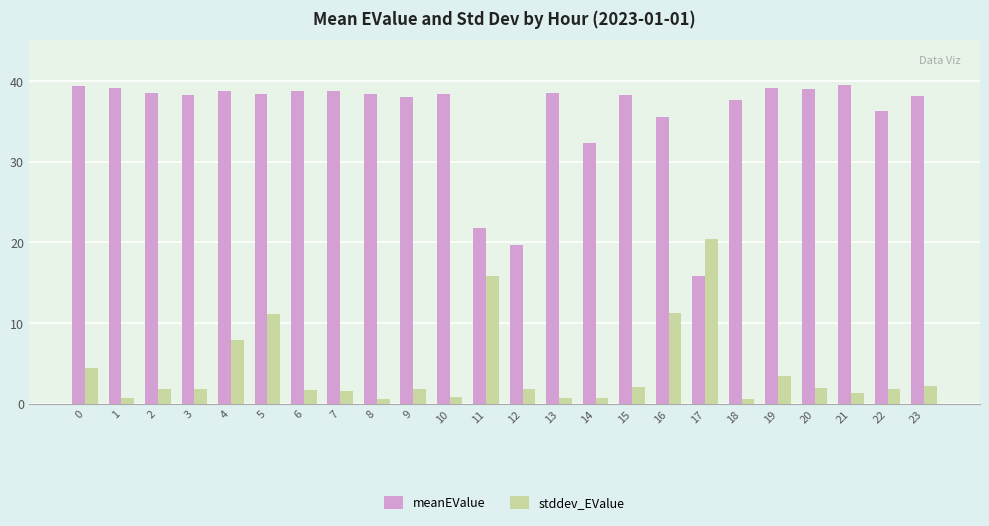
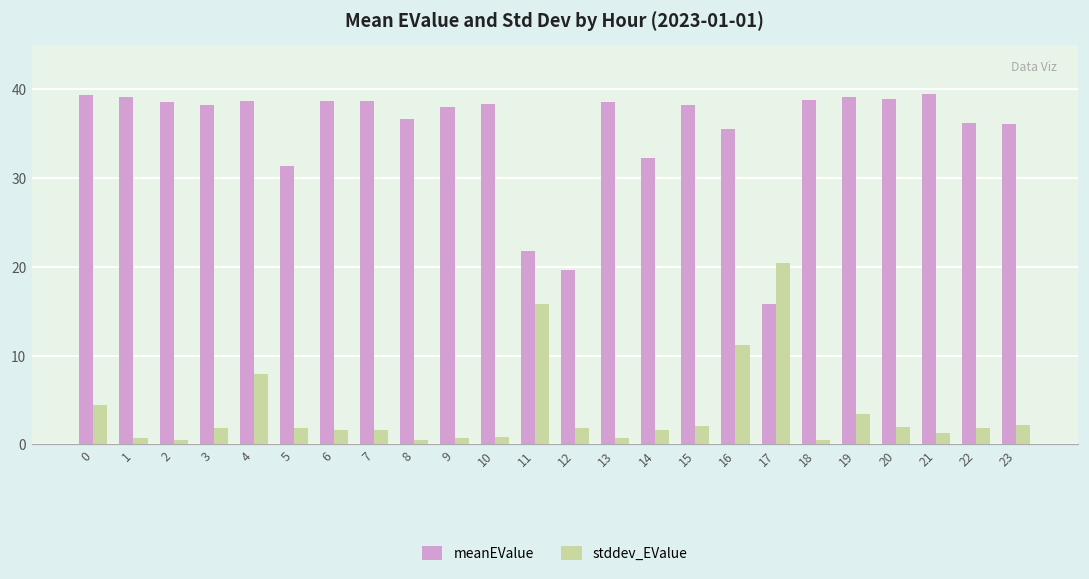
stddev_EValue, 2: 2 -> 1
meanEValue, 5: 38 -> 31
stddev_EValue, 5: 11 -> 2
meanEValue, 8: 38 -> 37
stddev_EValue, 9: 2 -> 1
stddev_EValue, 14: 1 -> 2
meanEValue, 18: 38 -> 39
meanEValue, 23: 38 -> 36
